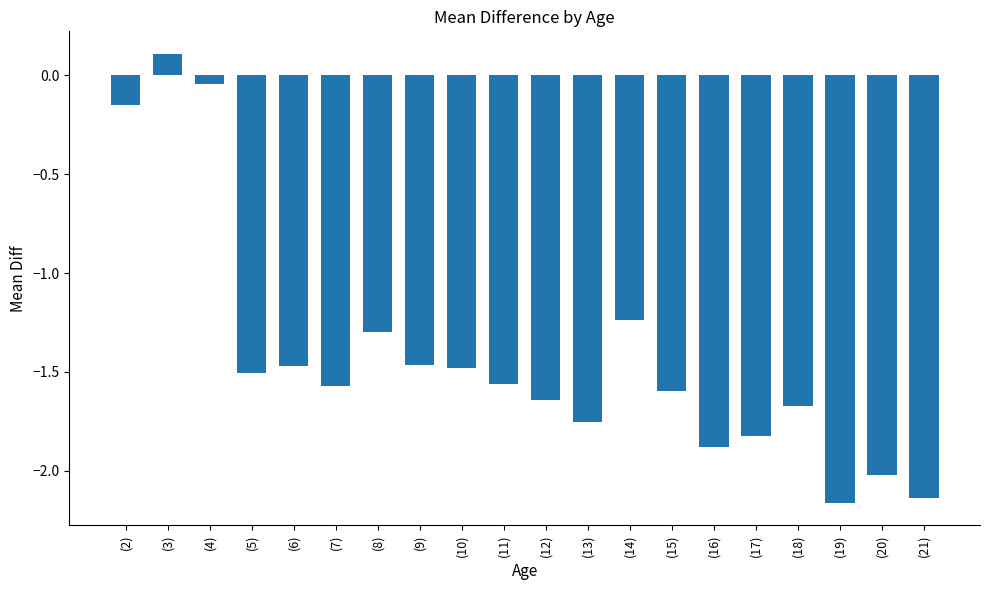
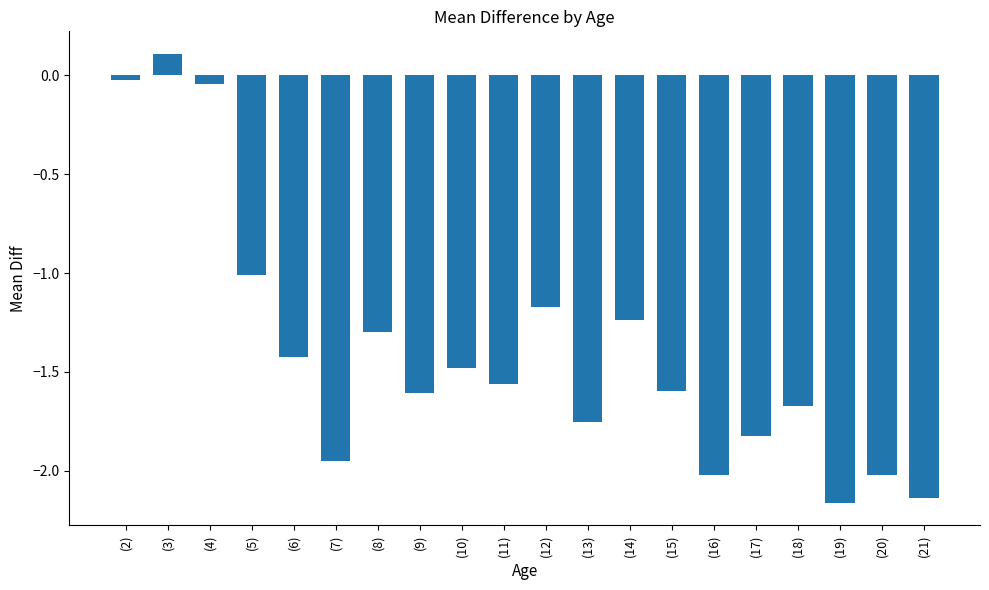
(2): -0.15 -> -0.02
(5): -1.50 -> -1.01
(6): -1.47 -> -1.43
(7): -1.57 -> -1.95
(9): -1.47 -> -1.61
(12): -1.64 -> -1.17
(16): -1.88 -> -2.02
